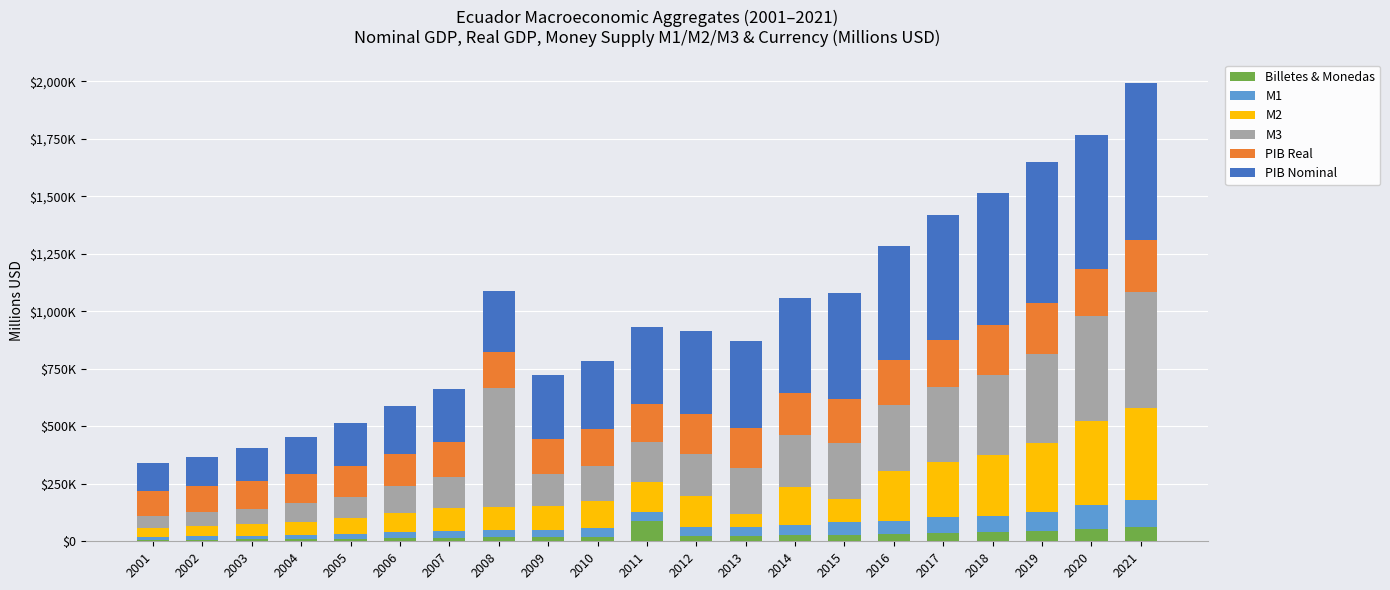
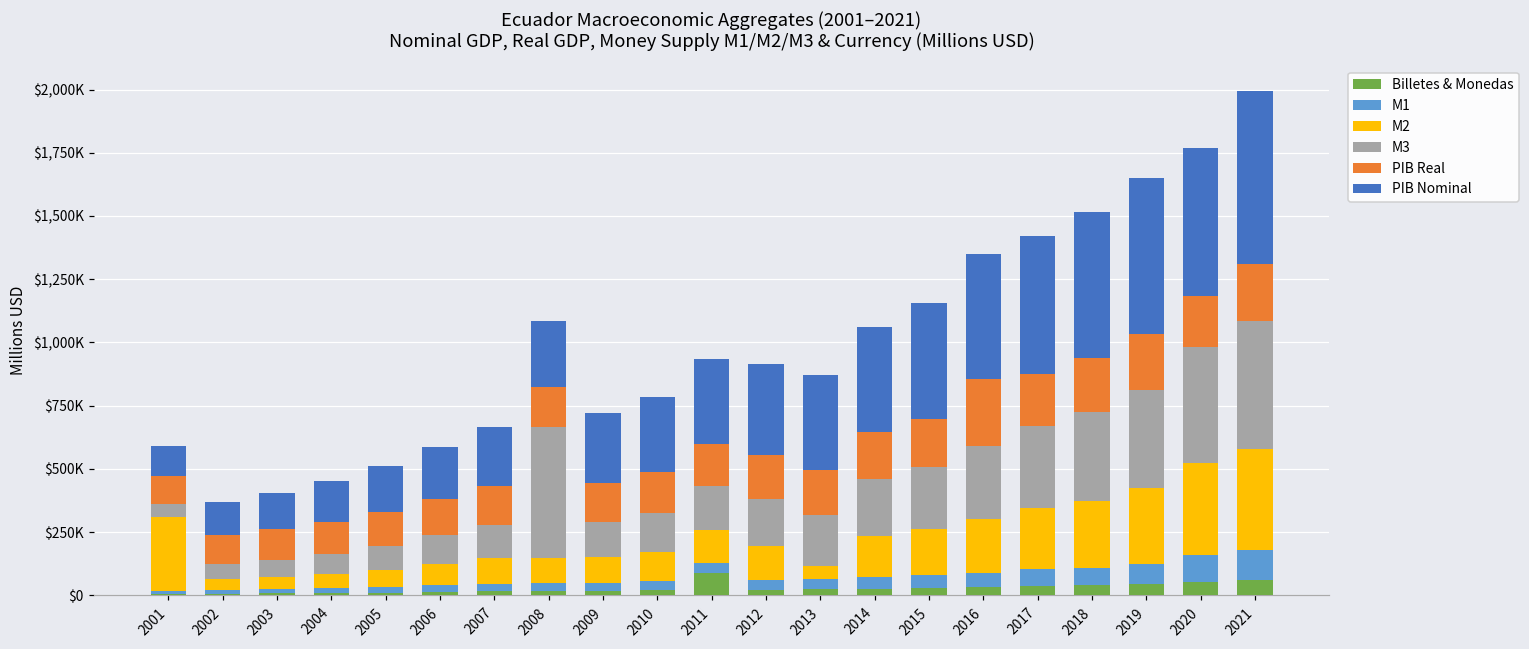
M2, 2001: $40,000 -> $290,000
M2, 2015: $100,000 -> $180,000
PIB Real, 2016: $200,000 -> $260,000
